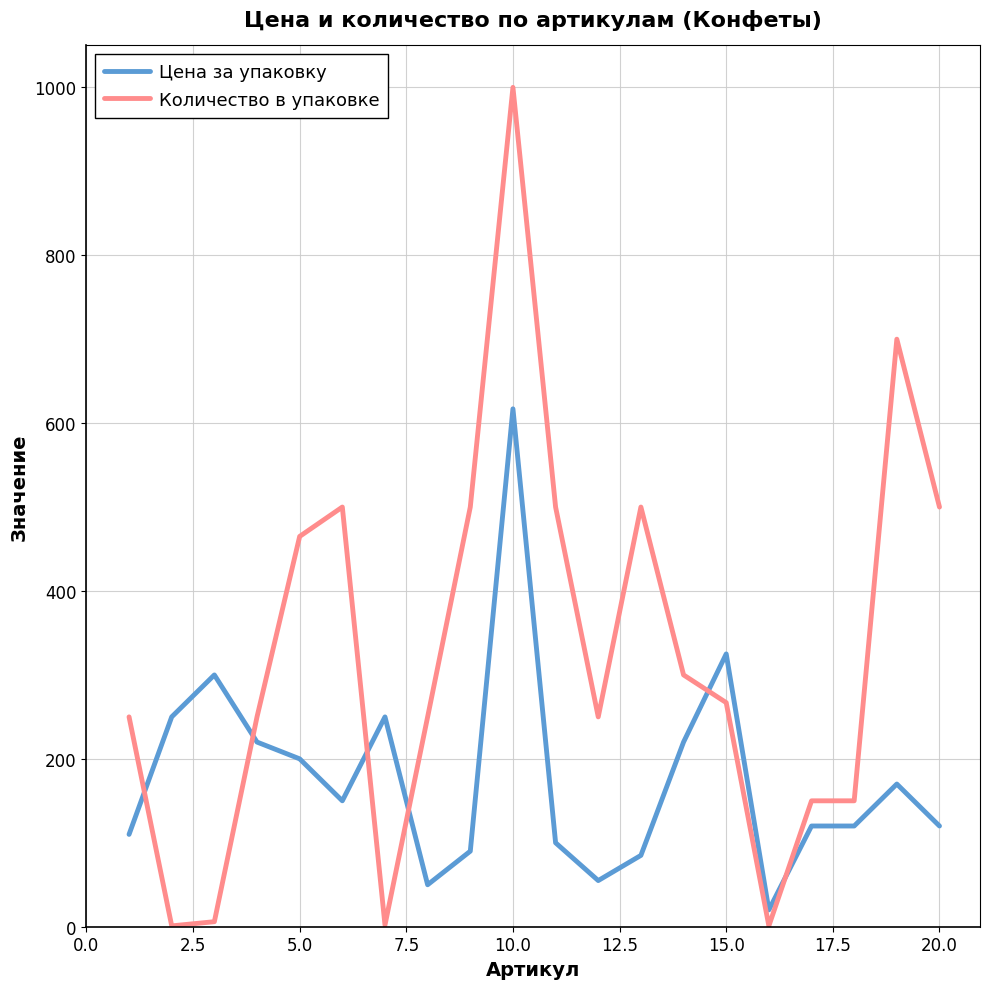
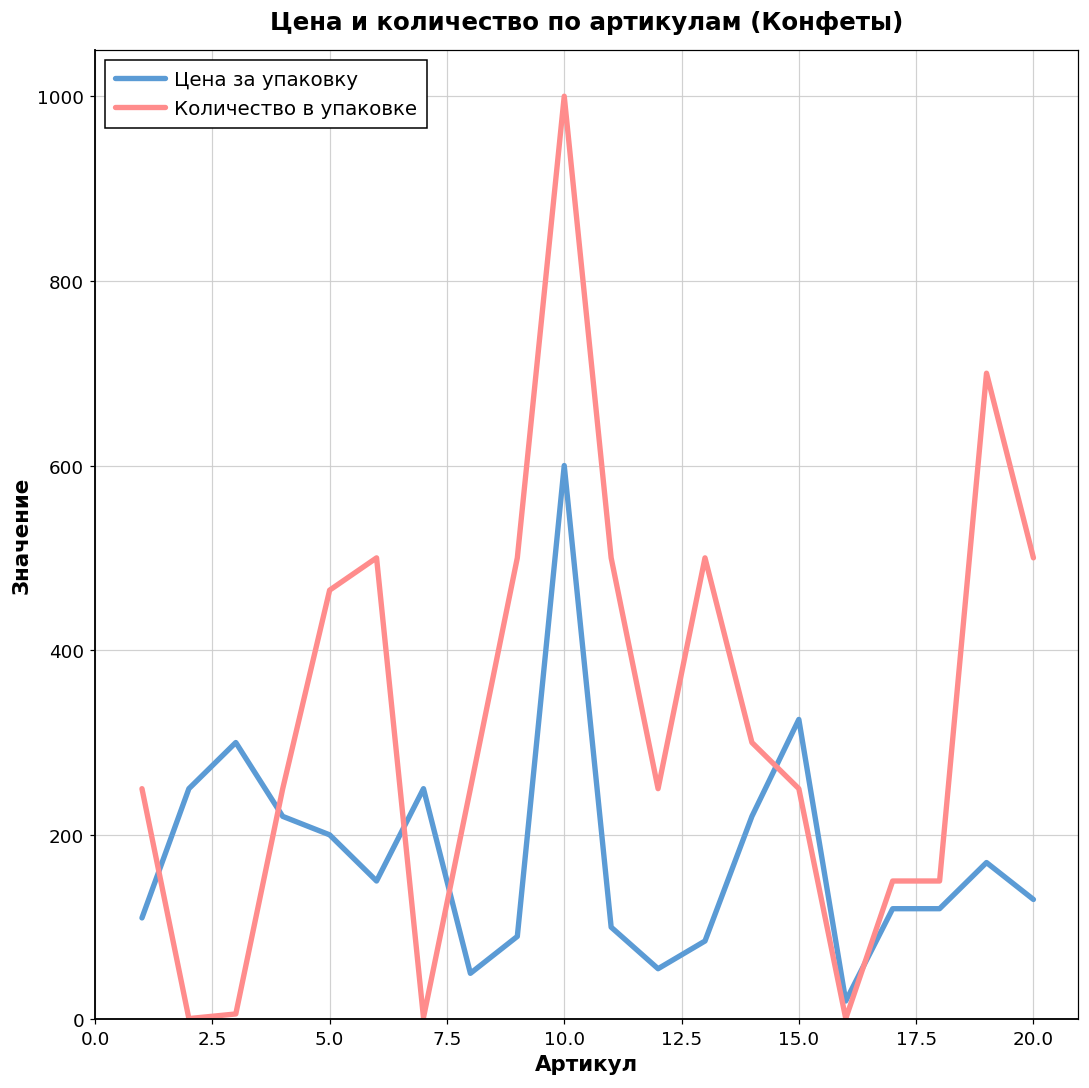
Цена за упаковку, 10.0: 620 -> 600
Количество в упаковке, 15.0: 270 -> 250
Цена за упаковку, 20.0: 120 -> 130
